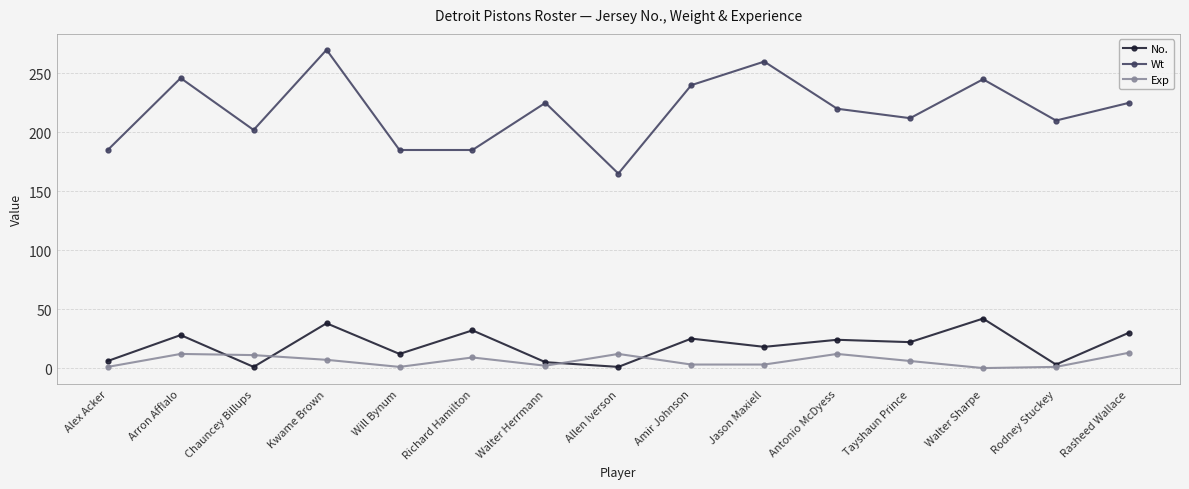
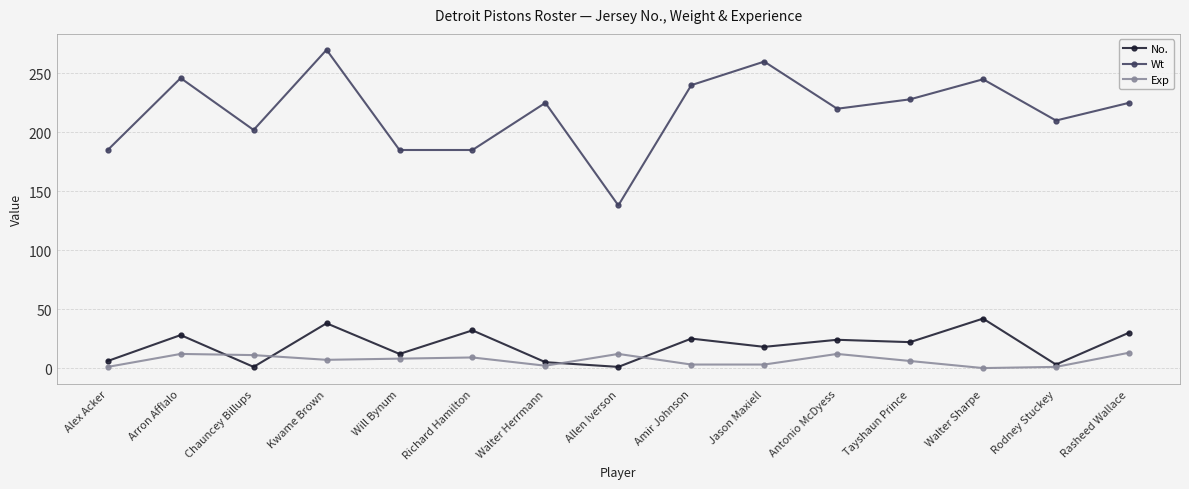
Exp, Will Bynum: 1 -> 8
Wt, Allen Iverson: 165 -> 138
Wt, Tayshaun Prince: 212 -> 228
